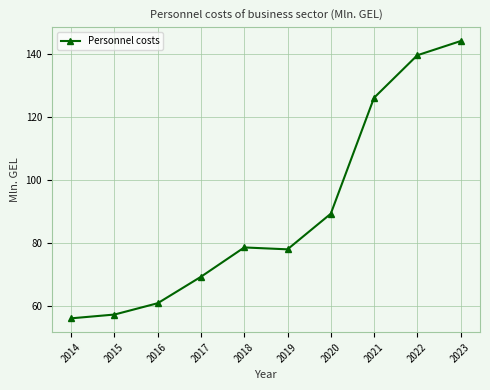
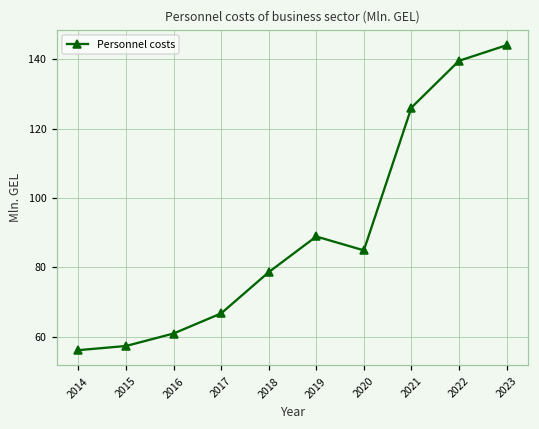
2017: 69 -> 67
2019: 78 -> 89
2020: 89 -> 85
